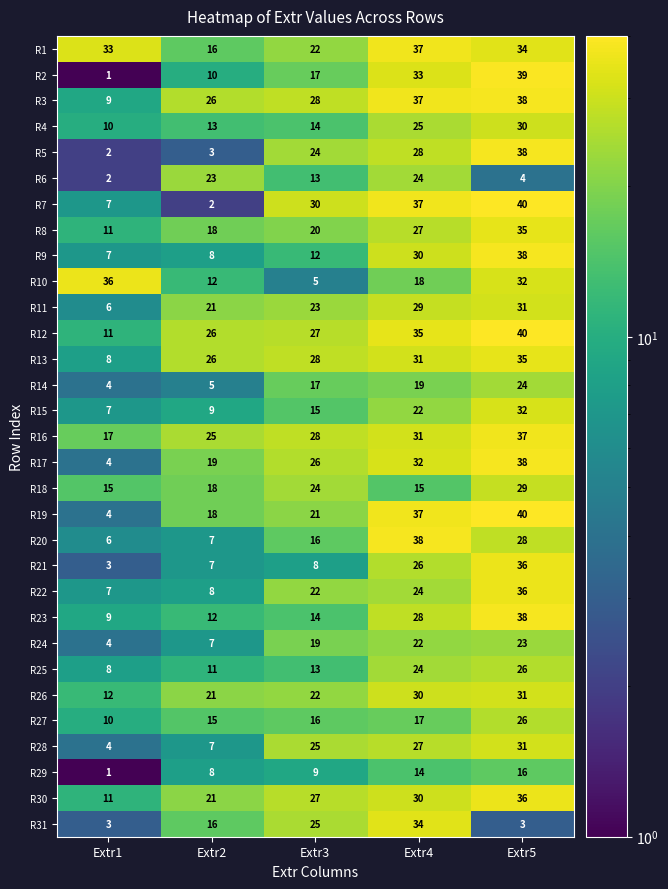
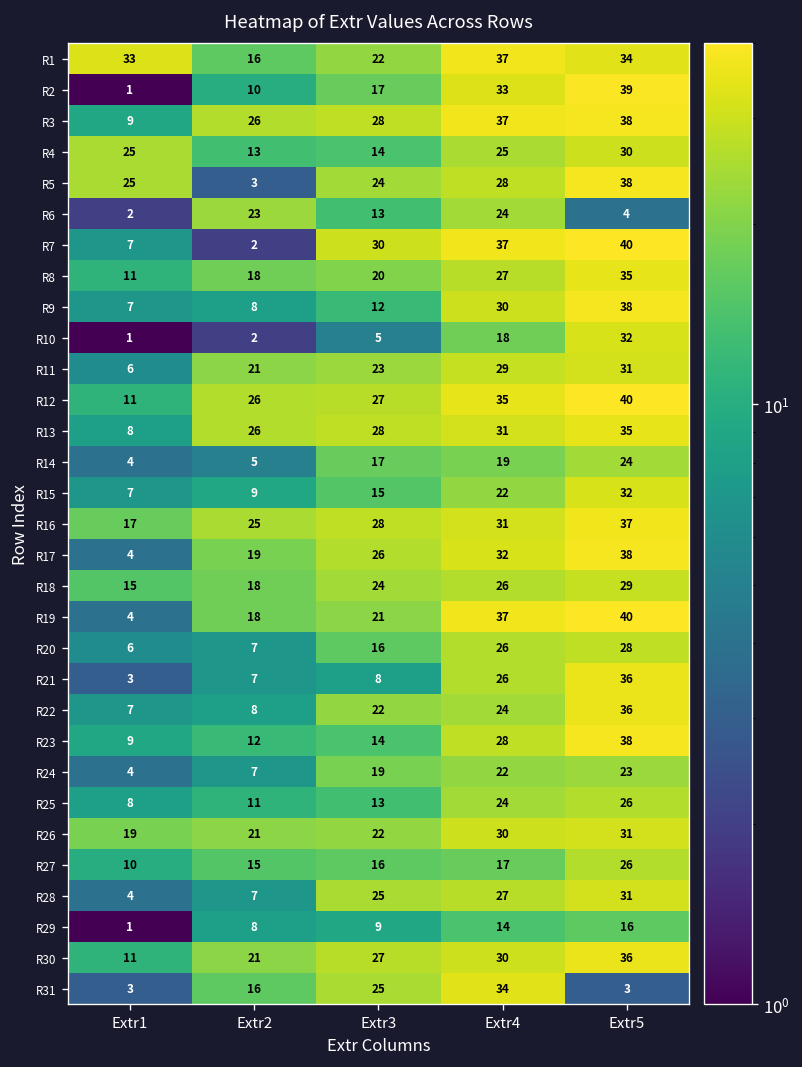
R4, Extr1: 10 -> 25
R5, Extr1: 2 -> 25
R10, Extr1: 36 -> 1
R10, Extr2: 12 -> 2
R18, Extr4: 15 -> 26
R20, Extr4: 38 -> 26
R26, Extr1: 12 -> 19
